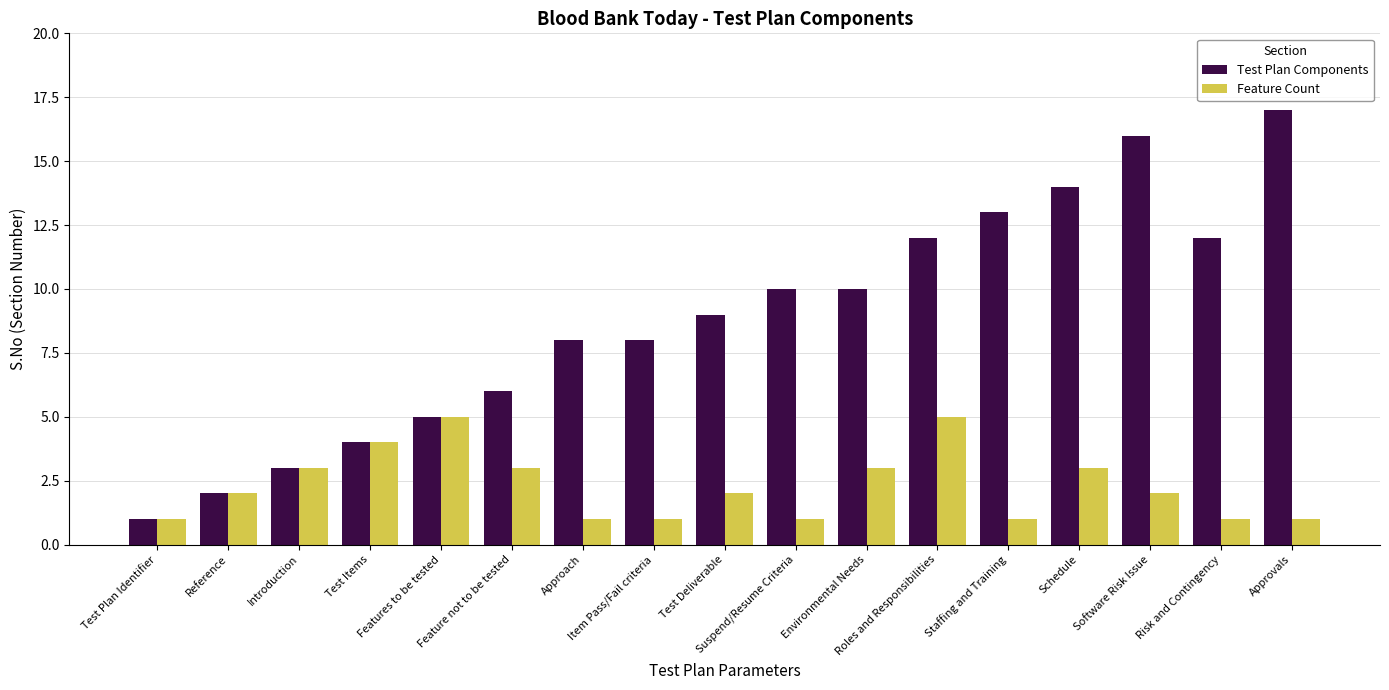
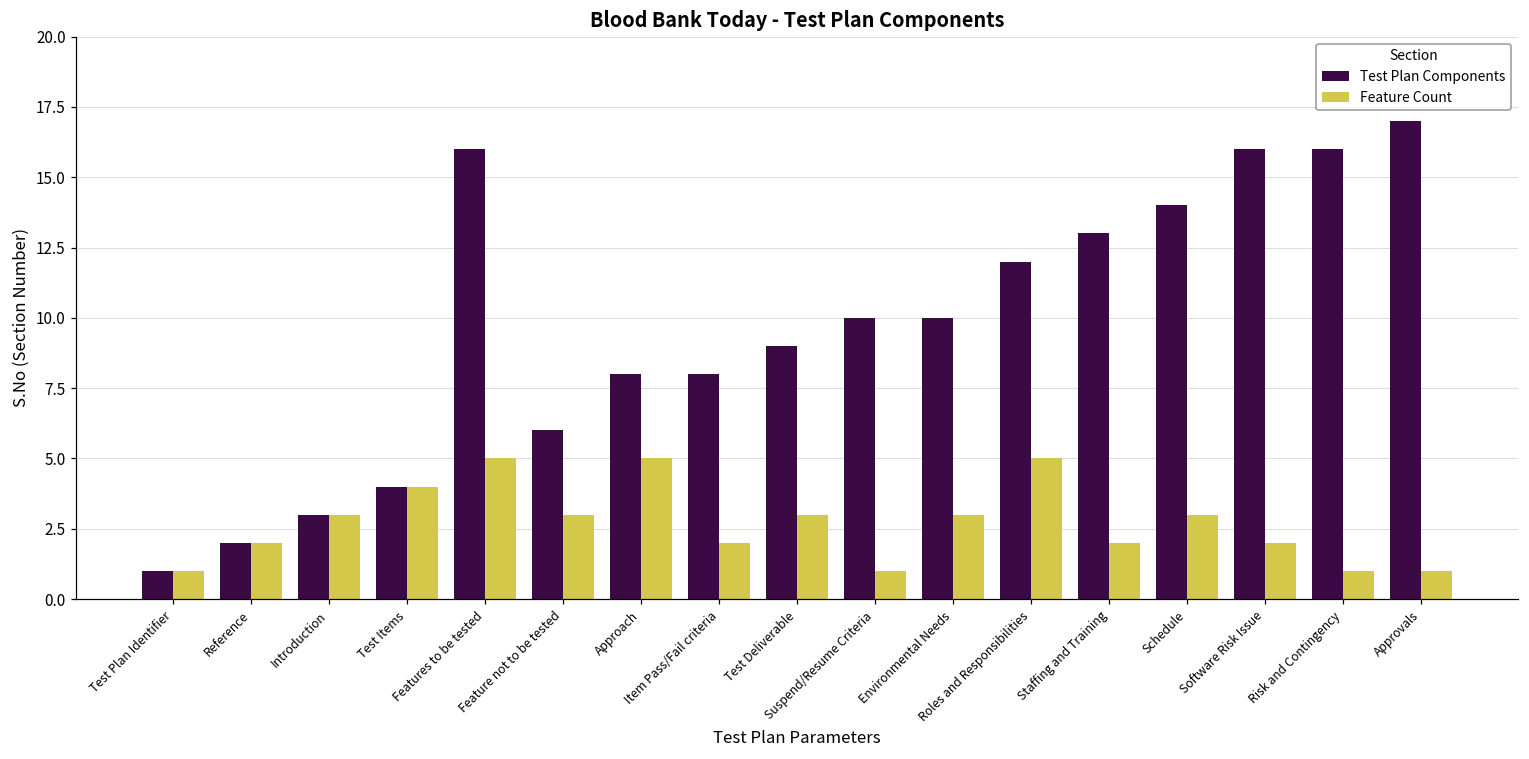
Test Plan Components, Features to be tested: 5 -> 16
Feature Count, Approach: 1 -> 5
Feature Count, Item Pass/Fail criteria: 1 -> 2
Feature Count, Test Deliverable: 2 -> 3
Feature Count, Staffing and Training: 1 -> 2
Test Plan Components, Risk and Contingency: 12 -> 16
